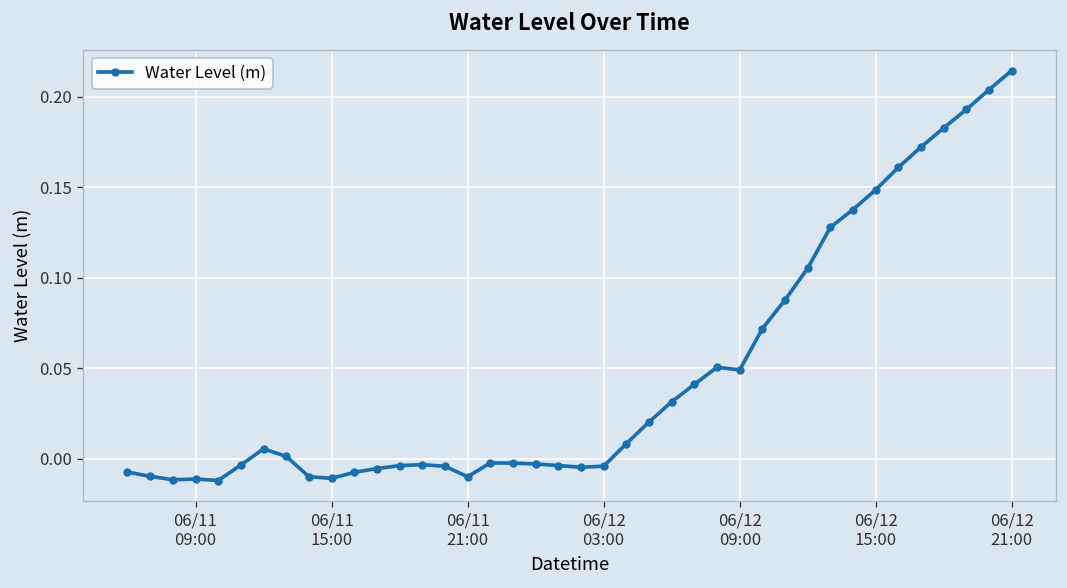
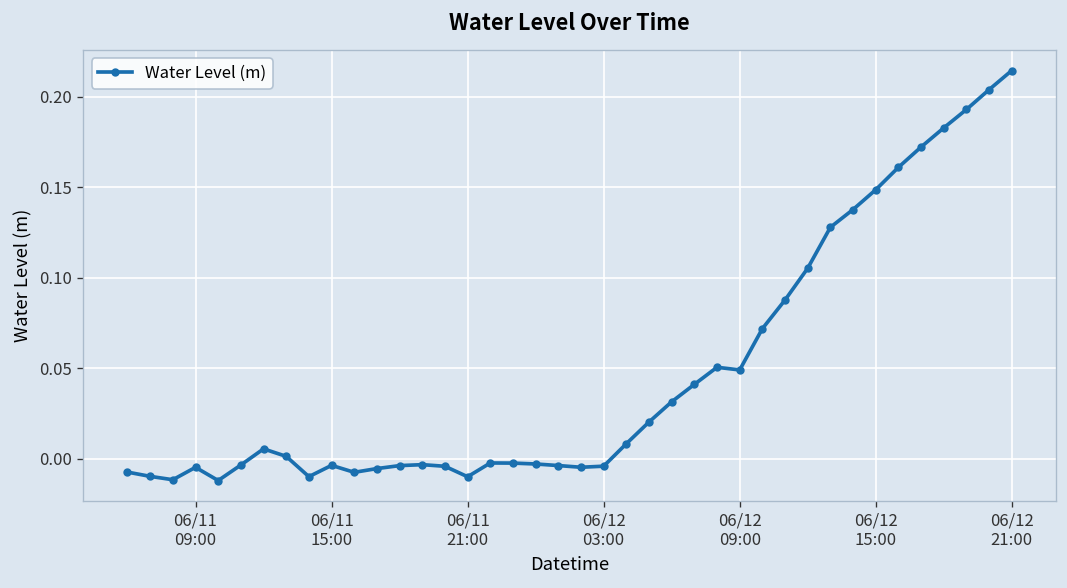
06/11 09:00: -0.011 -> -0.005
06/11 15:00: -0.011 -> -0.004
